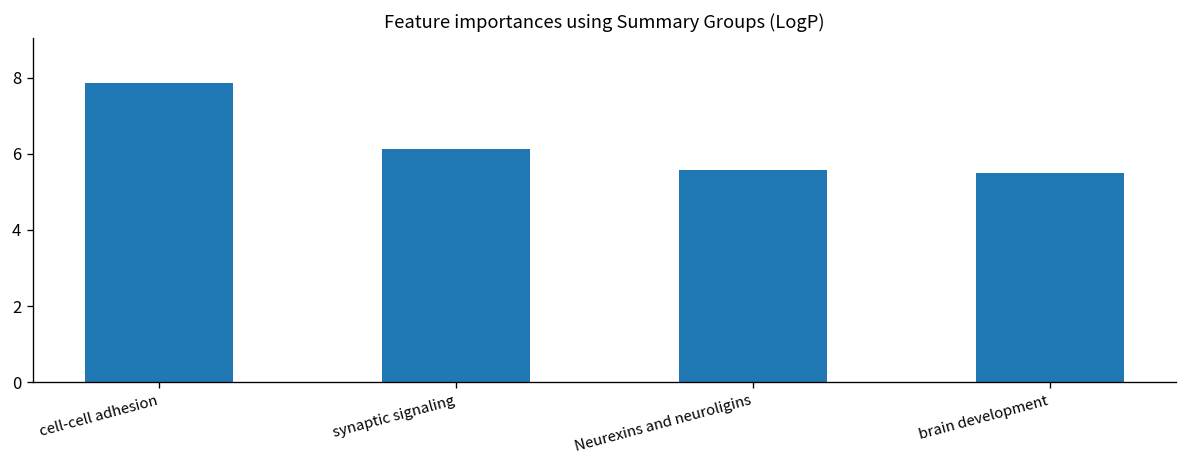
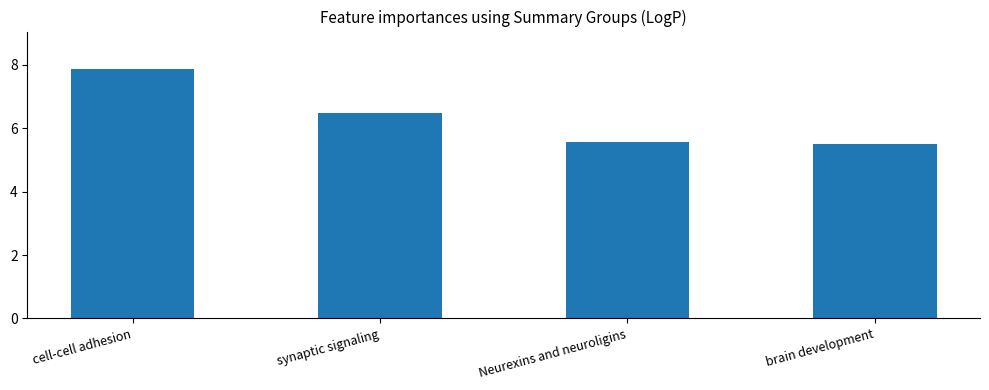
synaptic signaling: 6.1 -> 6.5
